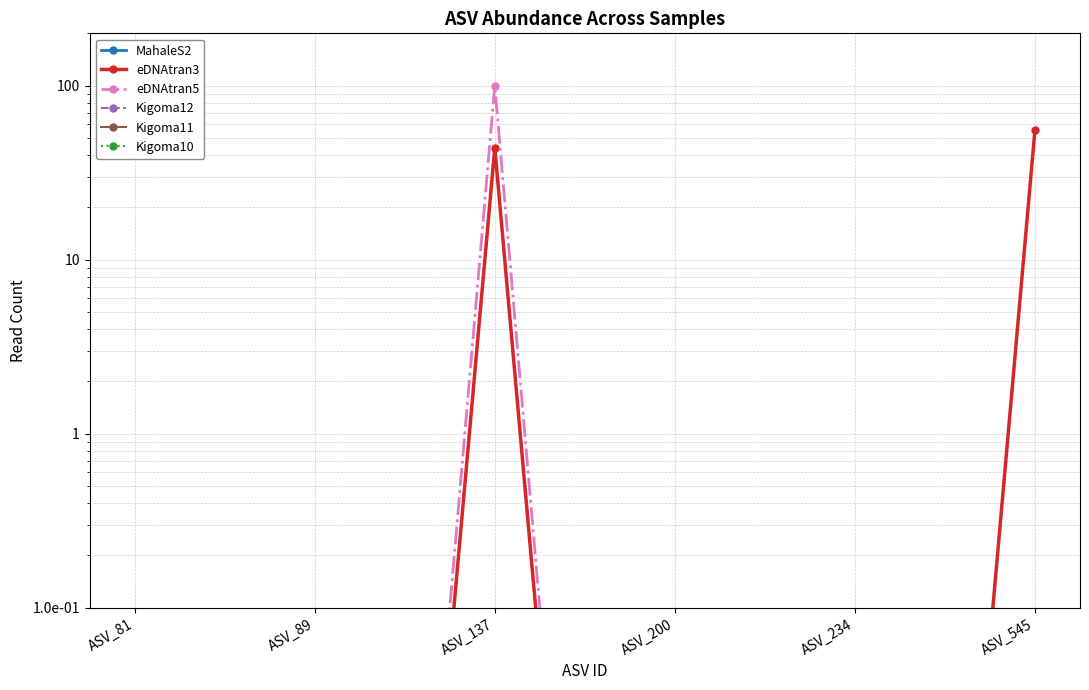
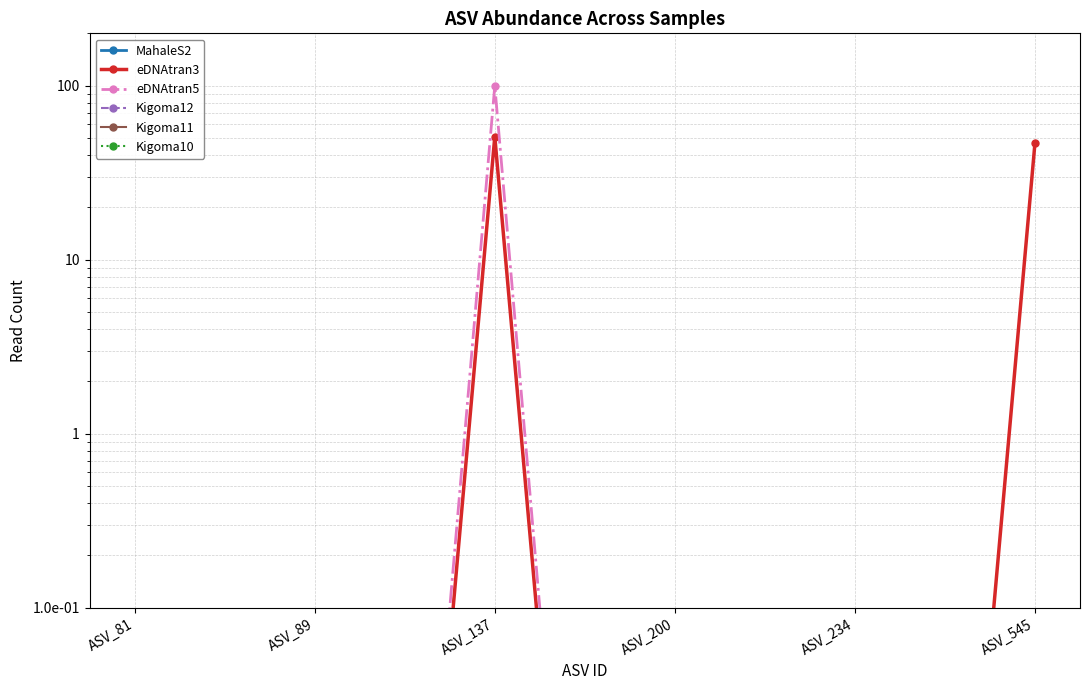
eDNAtran3, ASV_137: 44 -> 51
eDNAtran3, ASV_545: 56 -> 47
